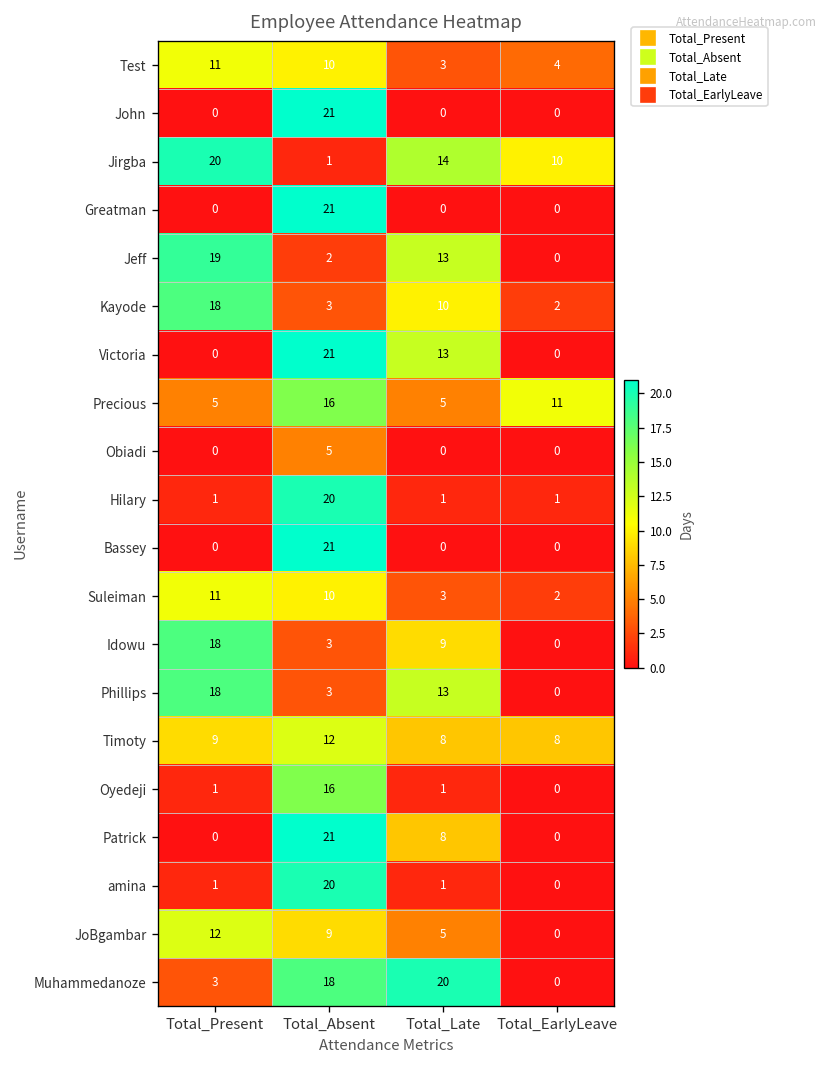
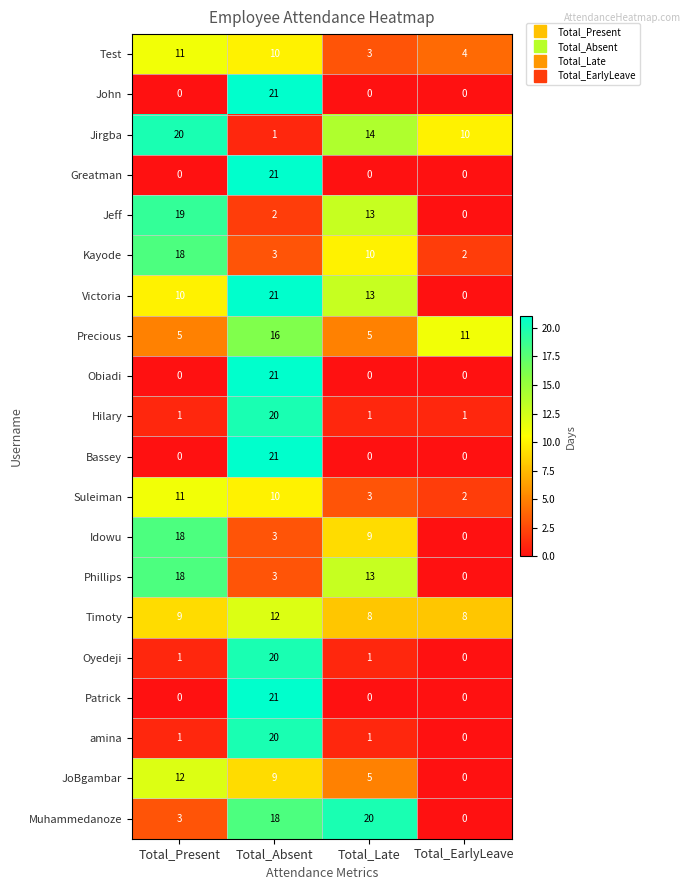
Victoria, Total_Present: 0 -> 10
Obiadi, Total_Absent: 5 -> 21
Oyedeji, Total_Absent: 16 -> 20
Patrick, Total_Late: 8 -> 0
